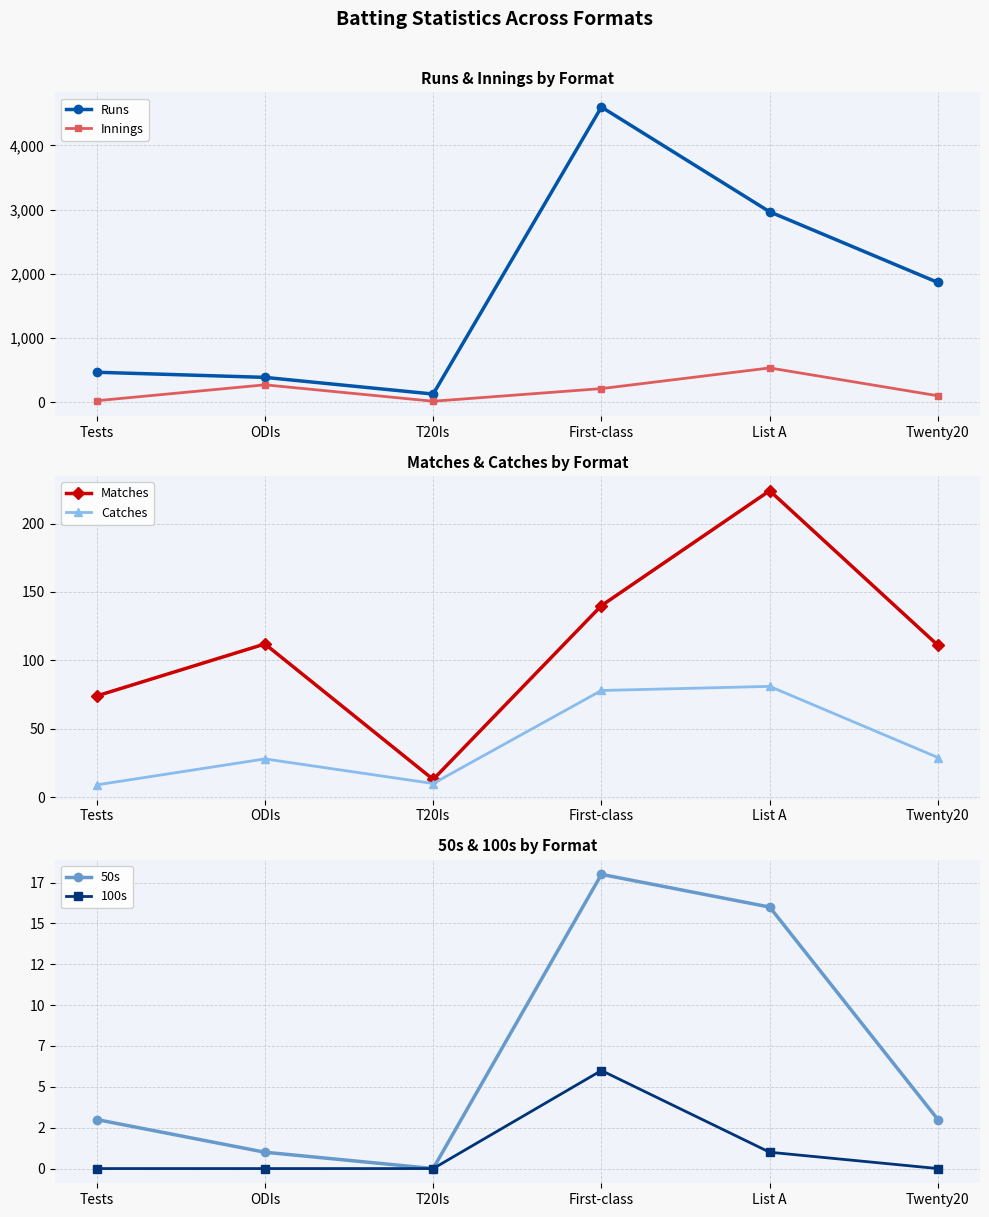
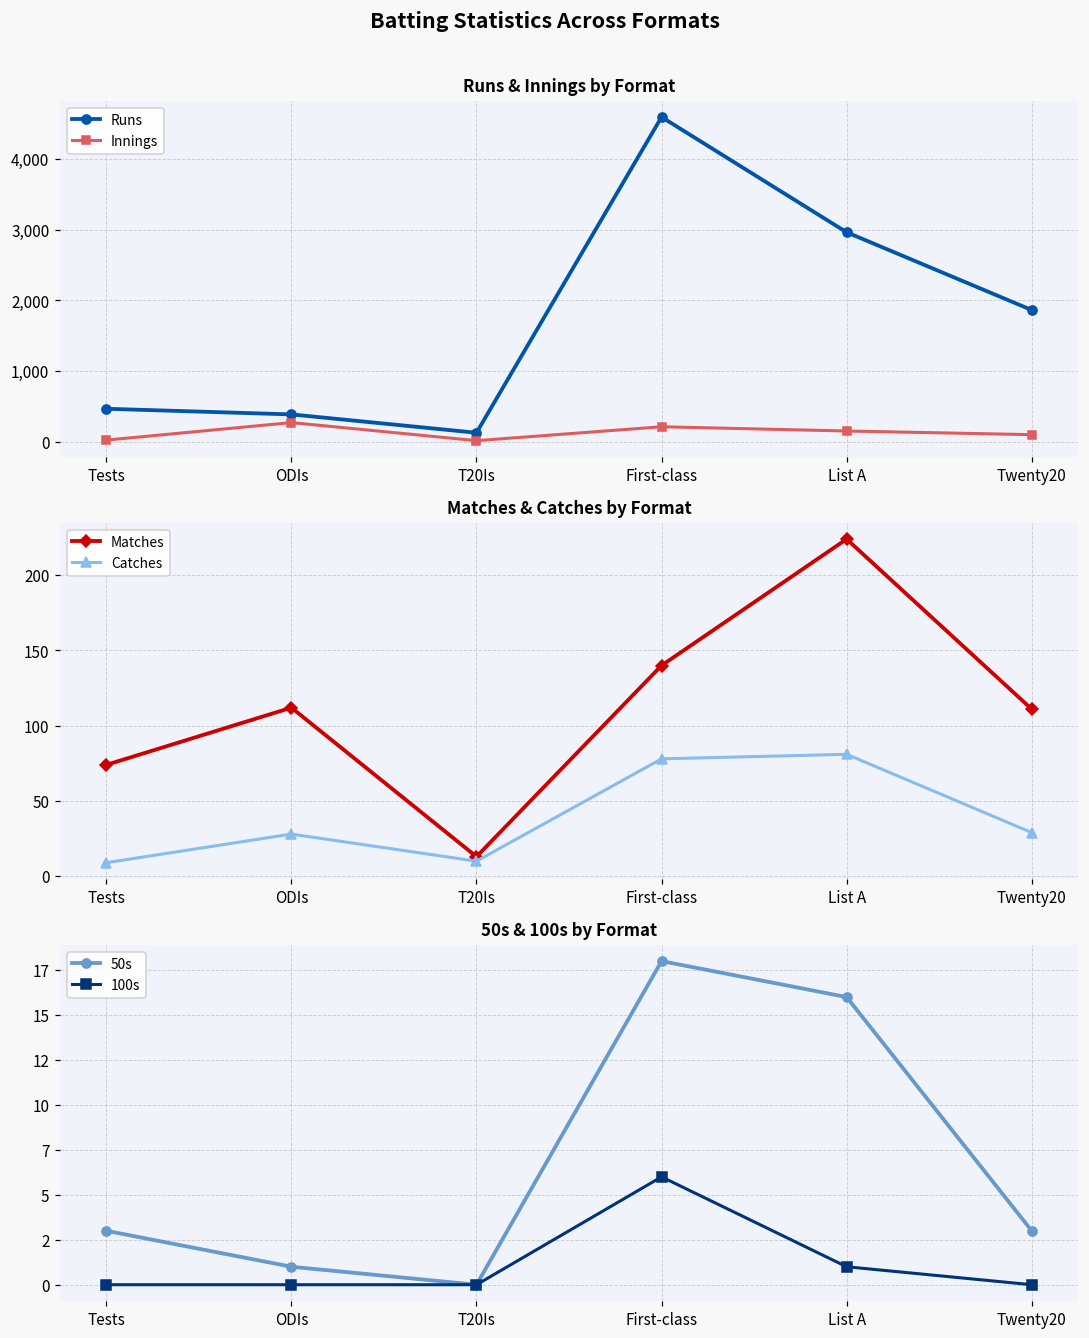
Runs & Innings by Format, Innings, List A: 500 -> 100
